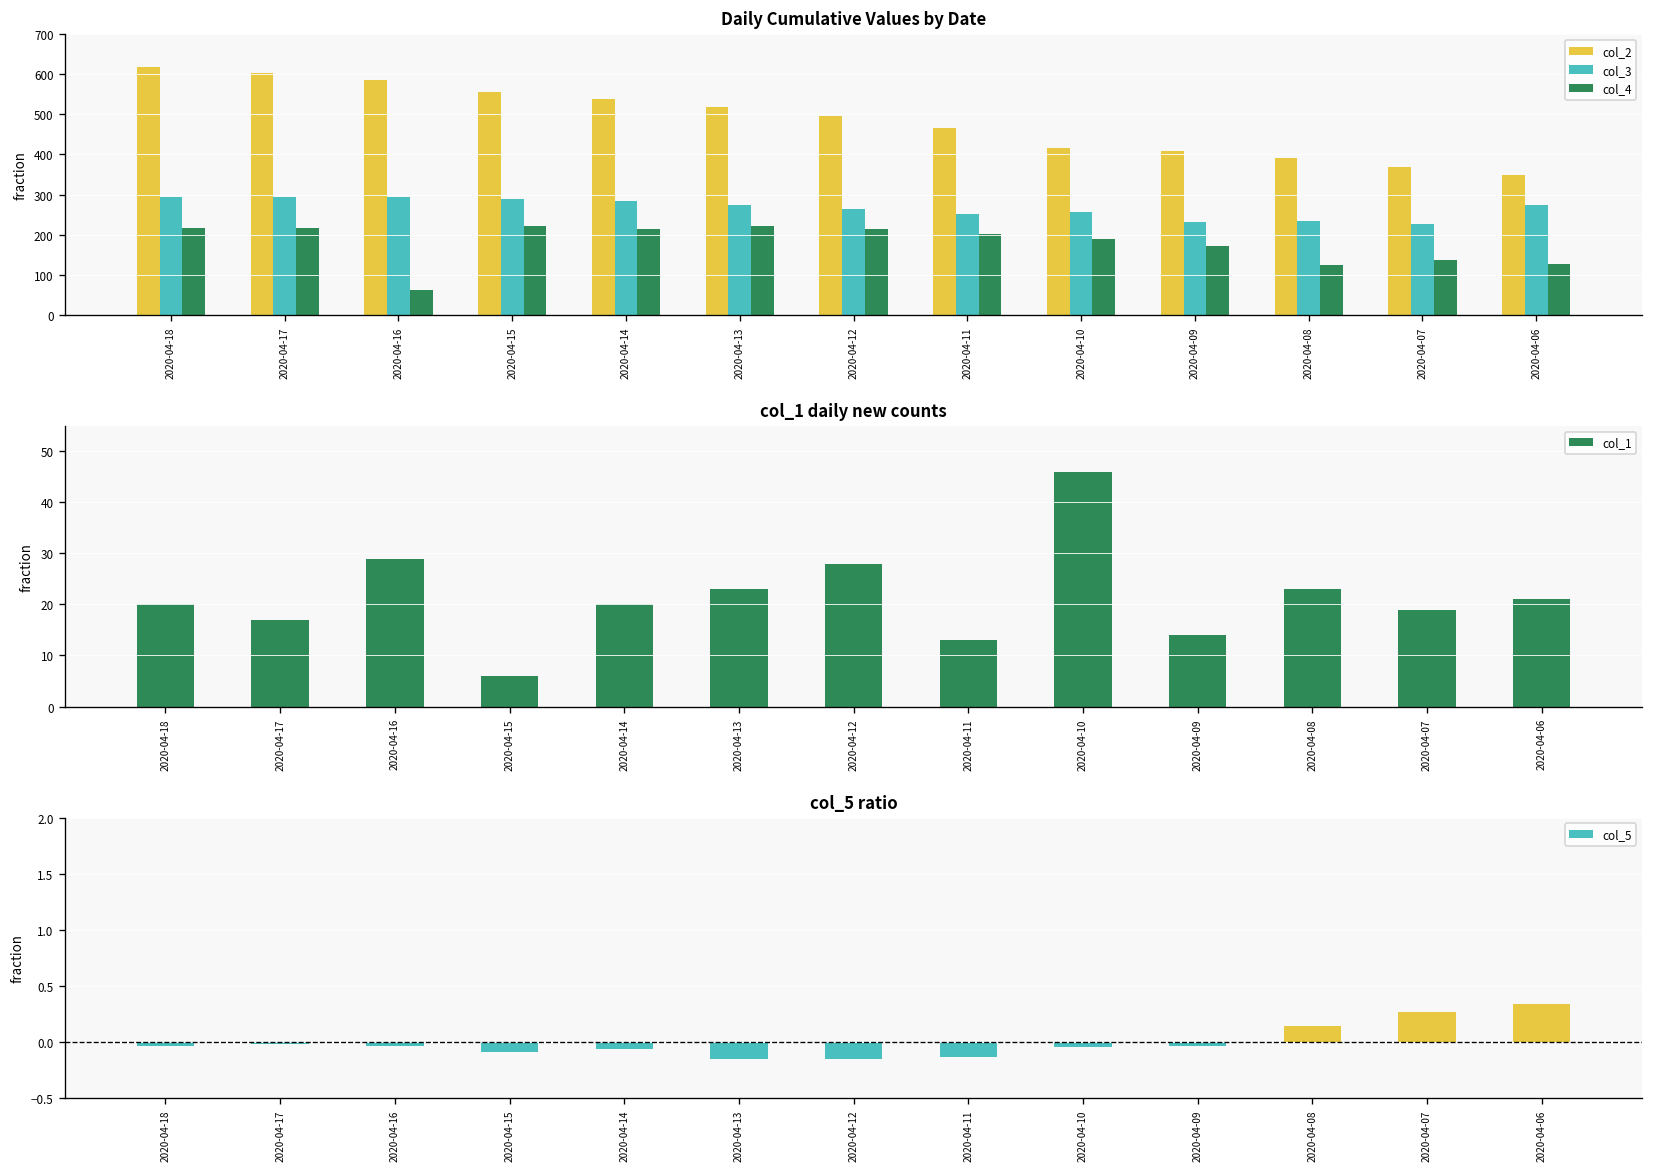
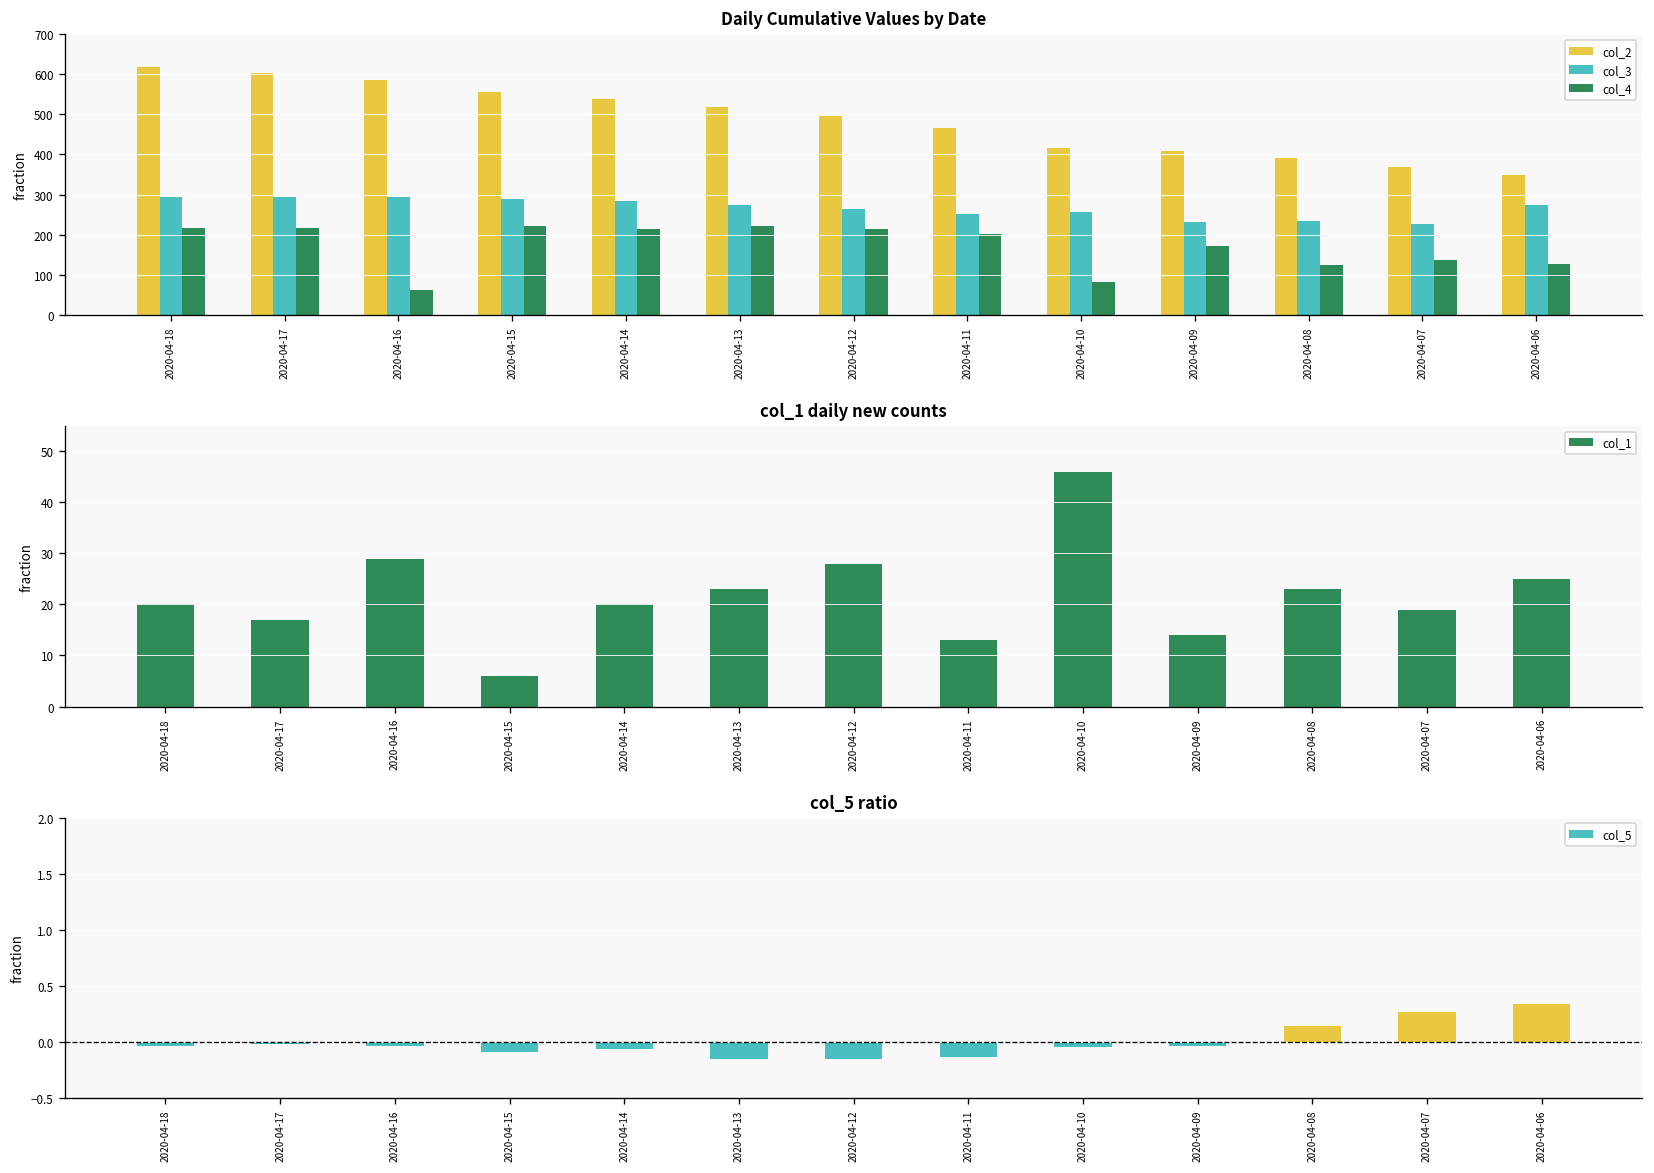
Daily Cumulative Values by Date, col_4, 2020-04-10: 190 -> 80
col_1 daily new counts, 2020-04-06: 21 -> 25
